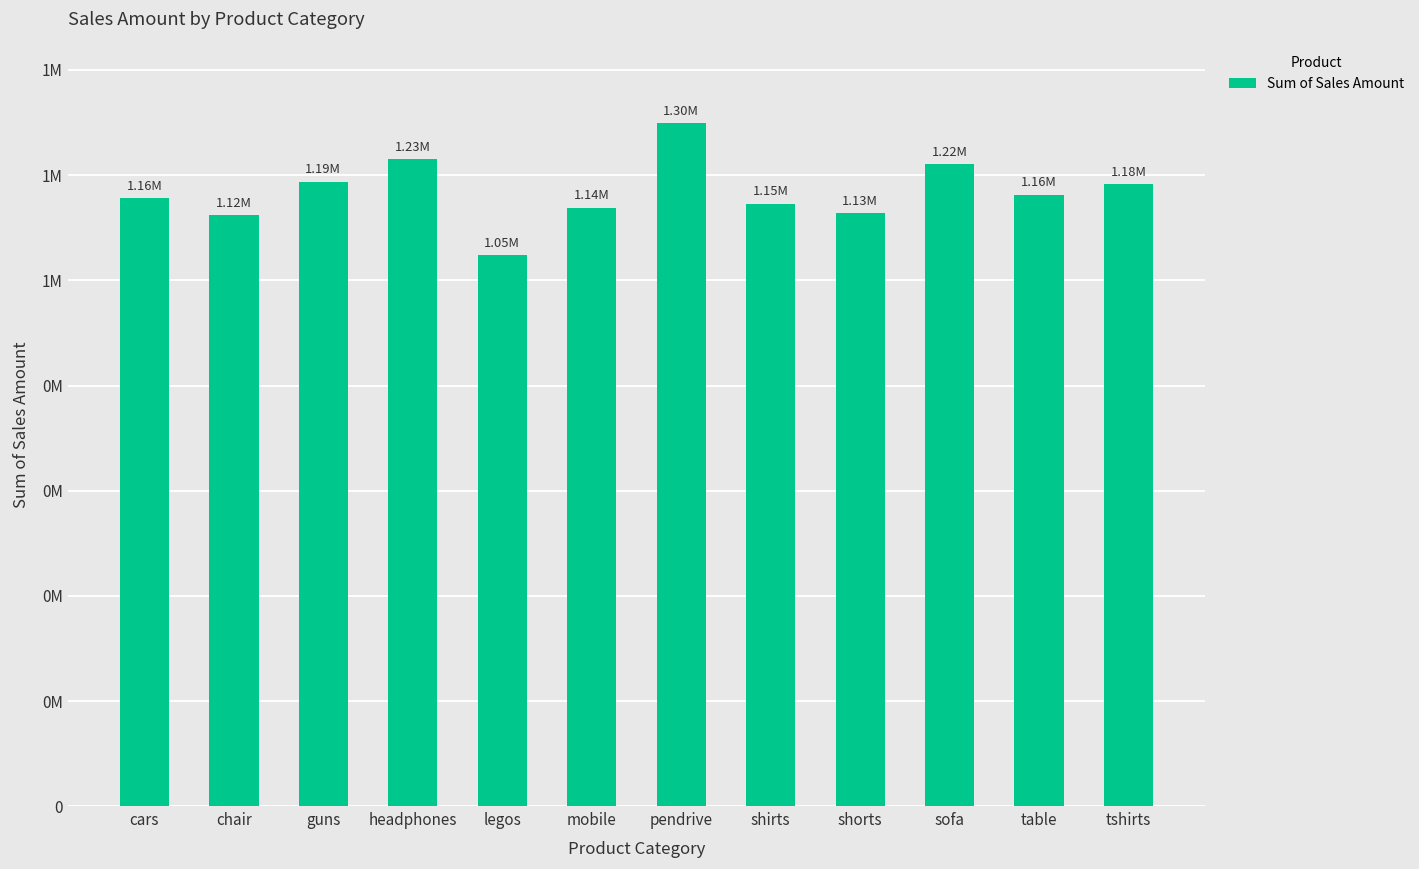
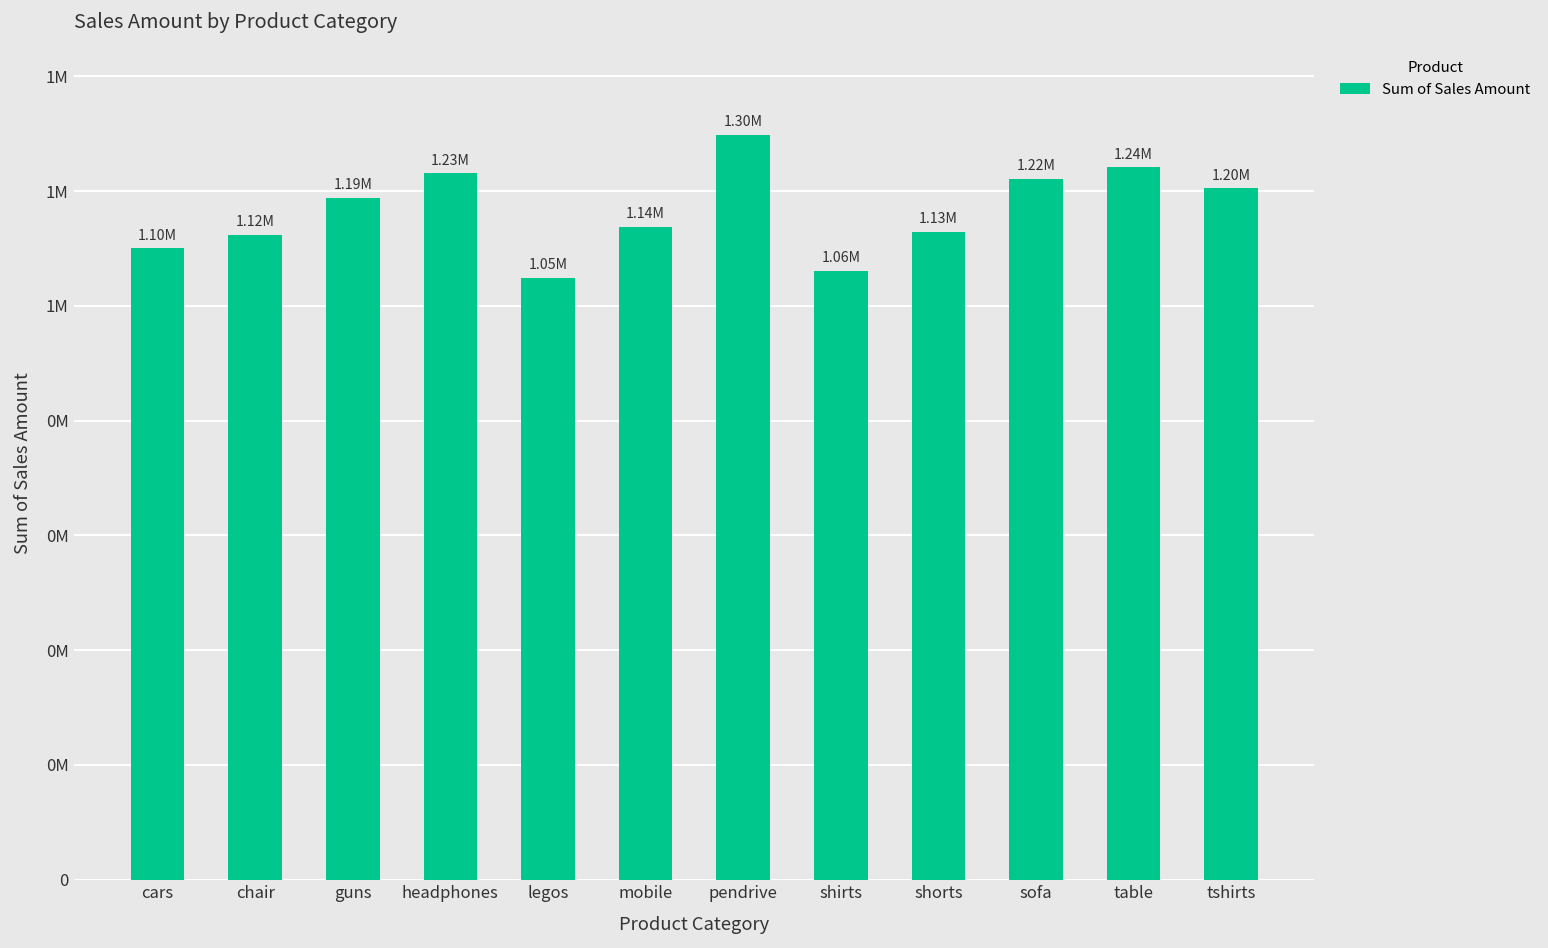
cars: 1.16M -> 1.10M
shirts: 1.15M -> 1.06M
table: 1.16M -> 1.24M
tshirts: 1.18M -> 1.20M
